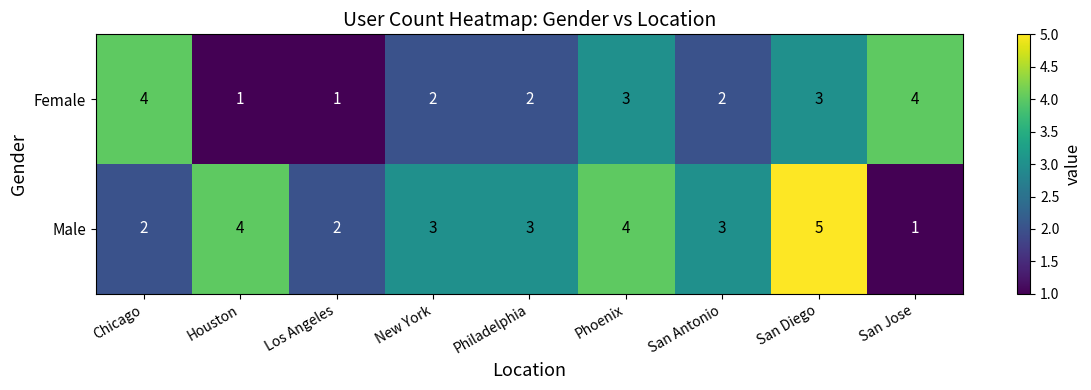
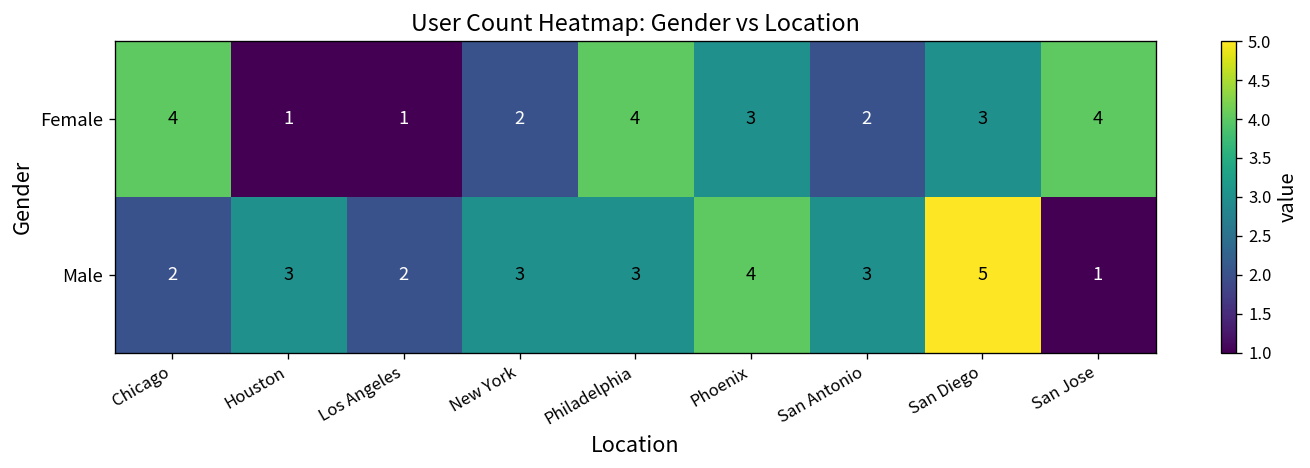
Female, Philadelphia: 2 -> 4
Male, Houston: 4 -> 3
